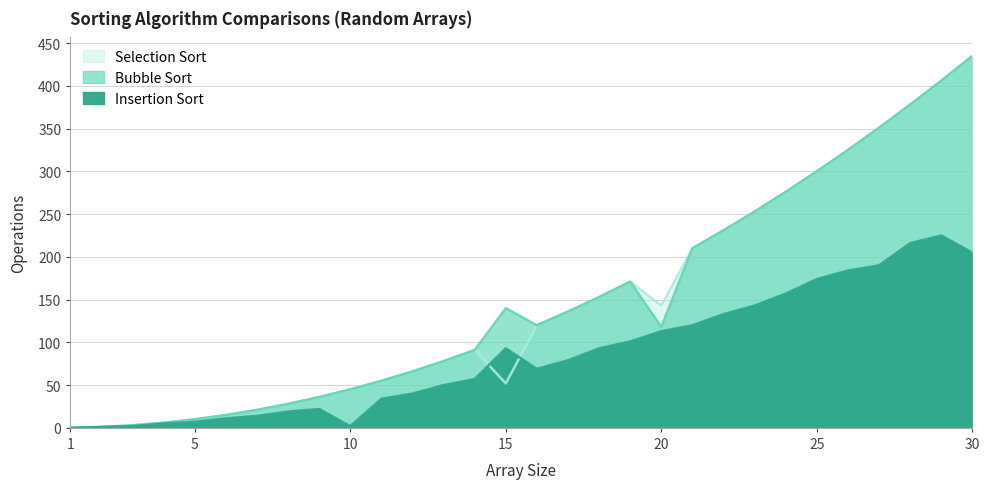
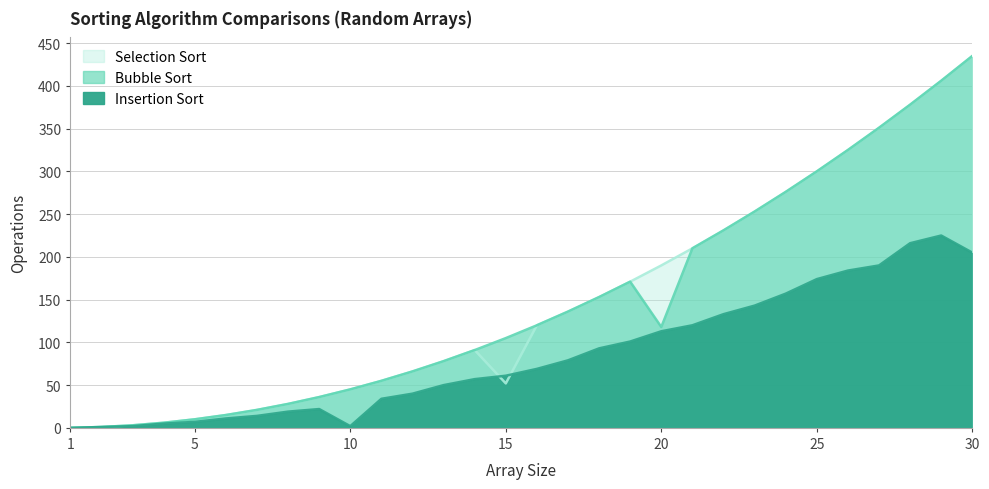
Bubble Sort, 15: 140 -> 110
Insertion Sort, 15: 90 -> 60
Selection Sort, 20: 140 -> 190
